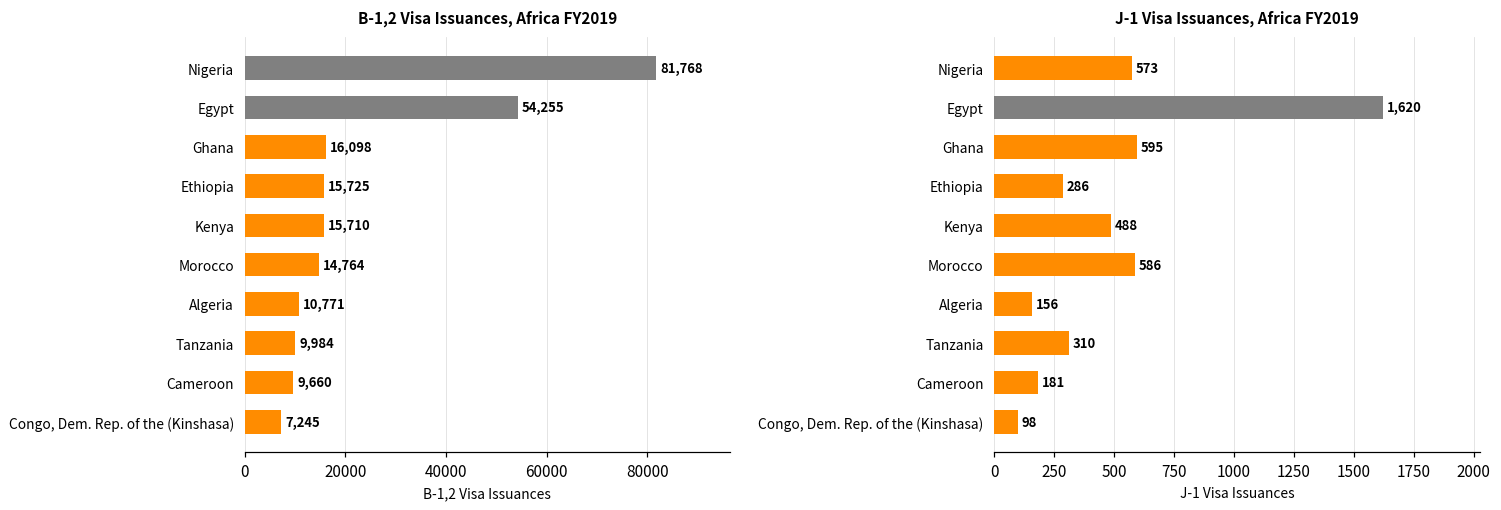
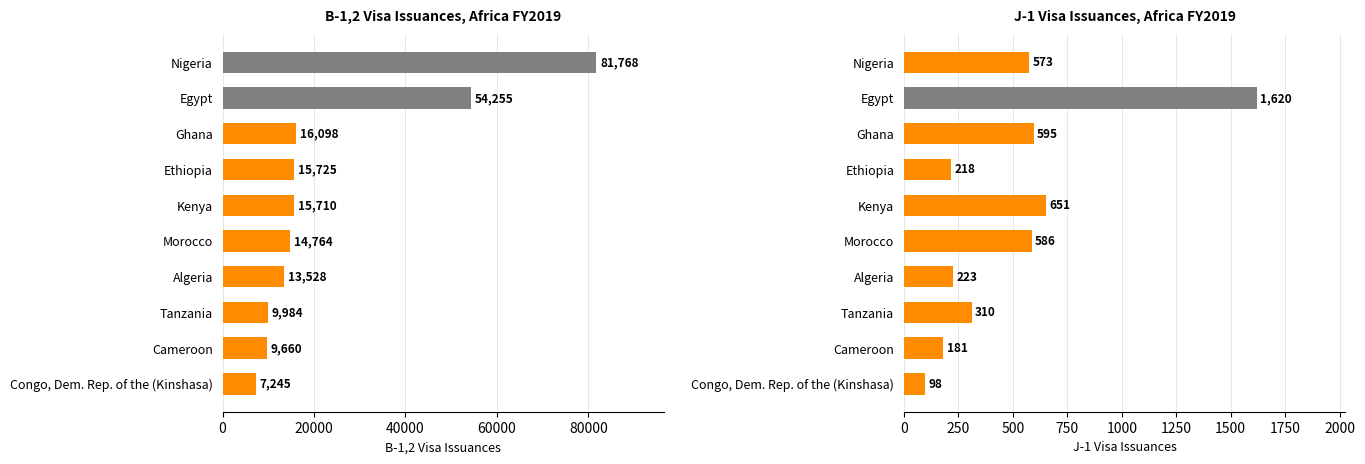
B-1,2 Visa Issuances, Africa FY2019, Algeria: 10,771 -> 13,528
J-1 Visa Issuances, Africa FY2019, Ethiopia: 286 -> 218
J-1 Visa Issuances, Africa FY2019, Kenya: 488 -> 651
J-1 Visa Issuances, Africa FY2019, Algeria: 156 -> 223
